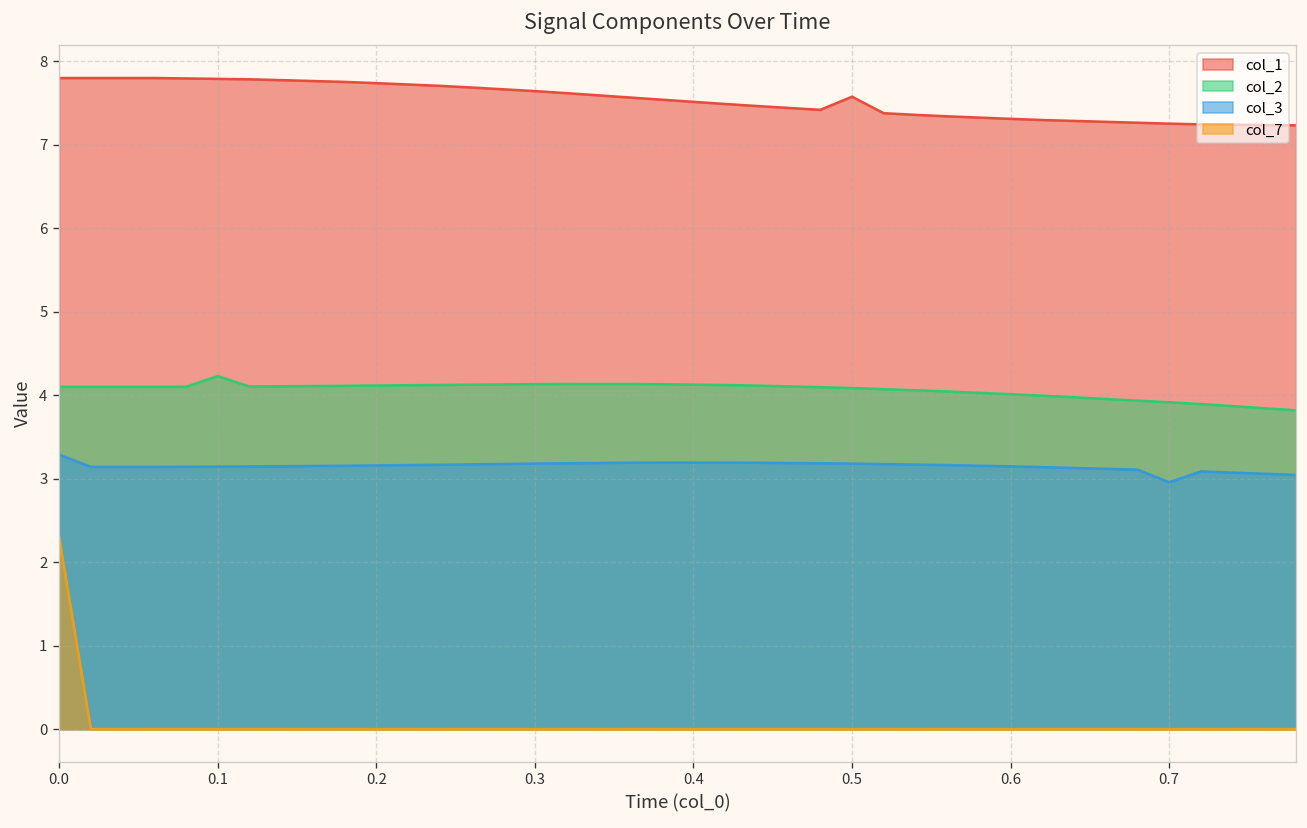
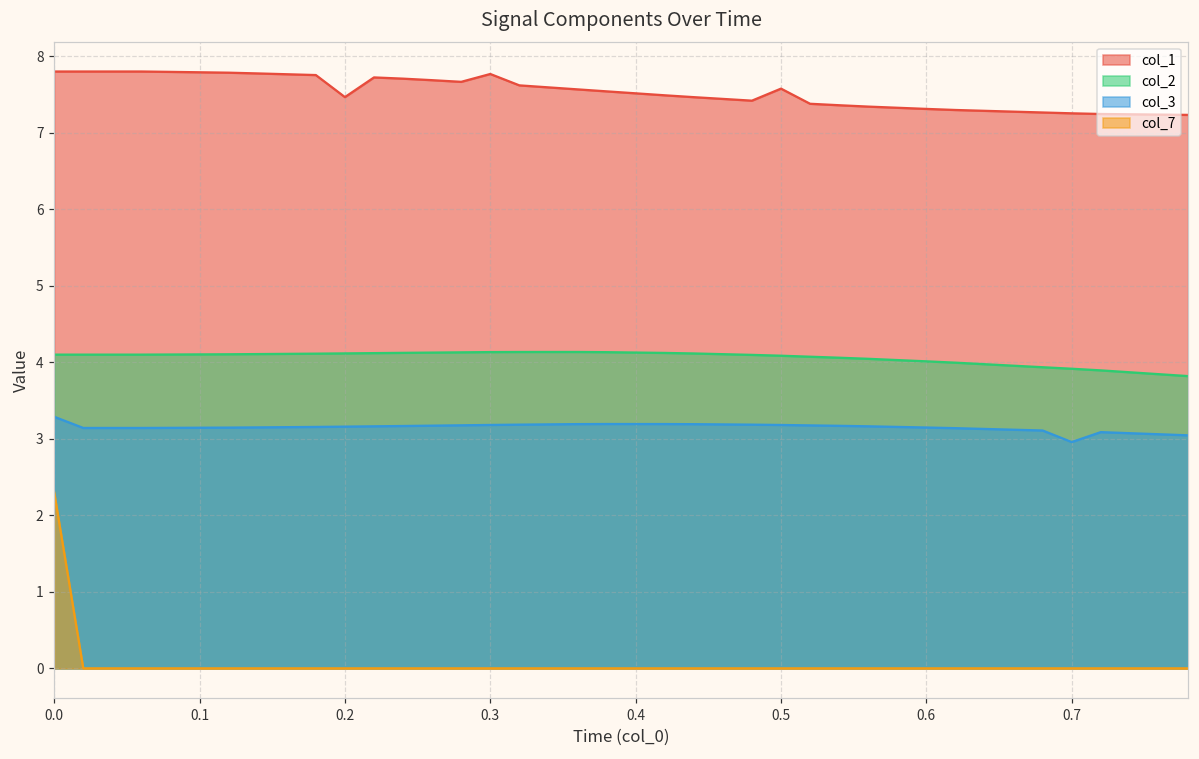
col_2, 0.1: 4.2 -> 4.1
col_1, 0.2: 7.7 -> 7.5
col_1, 0.3: 7.6 -> 7.8
